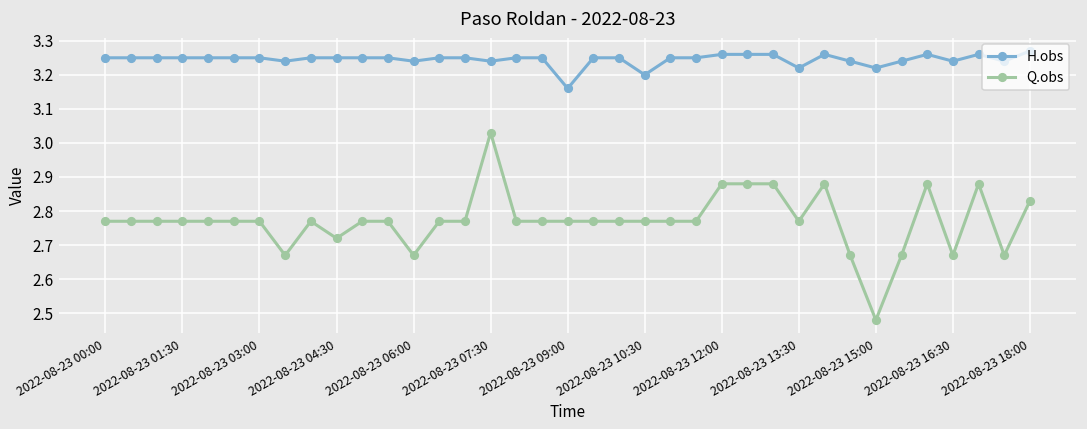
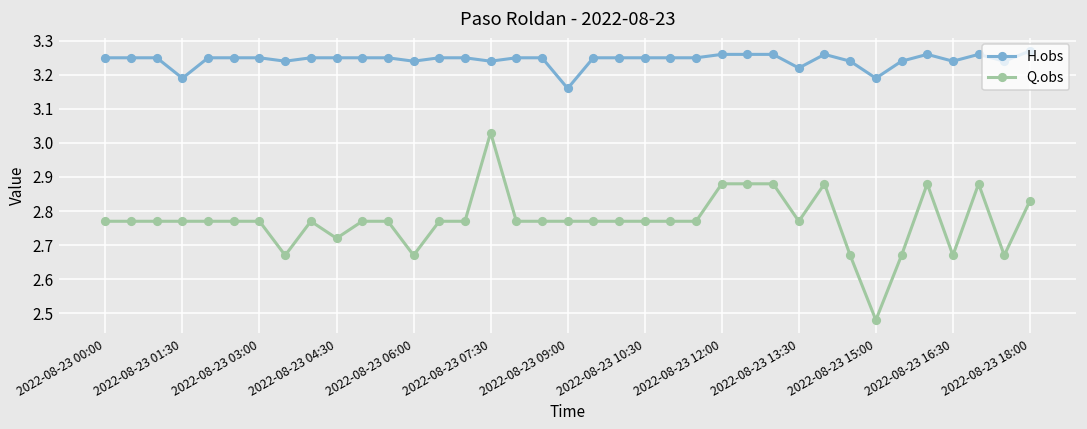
H.obs, 2022-08-23 01:30: 3.25 -> 3.19
H.obs, 2022-08-23 10:30: 3.20 -> 3.25
H.obs, 2022-08-23 15:00: 3.22 -> 3.19
